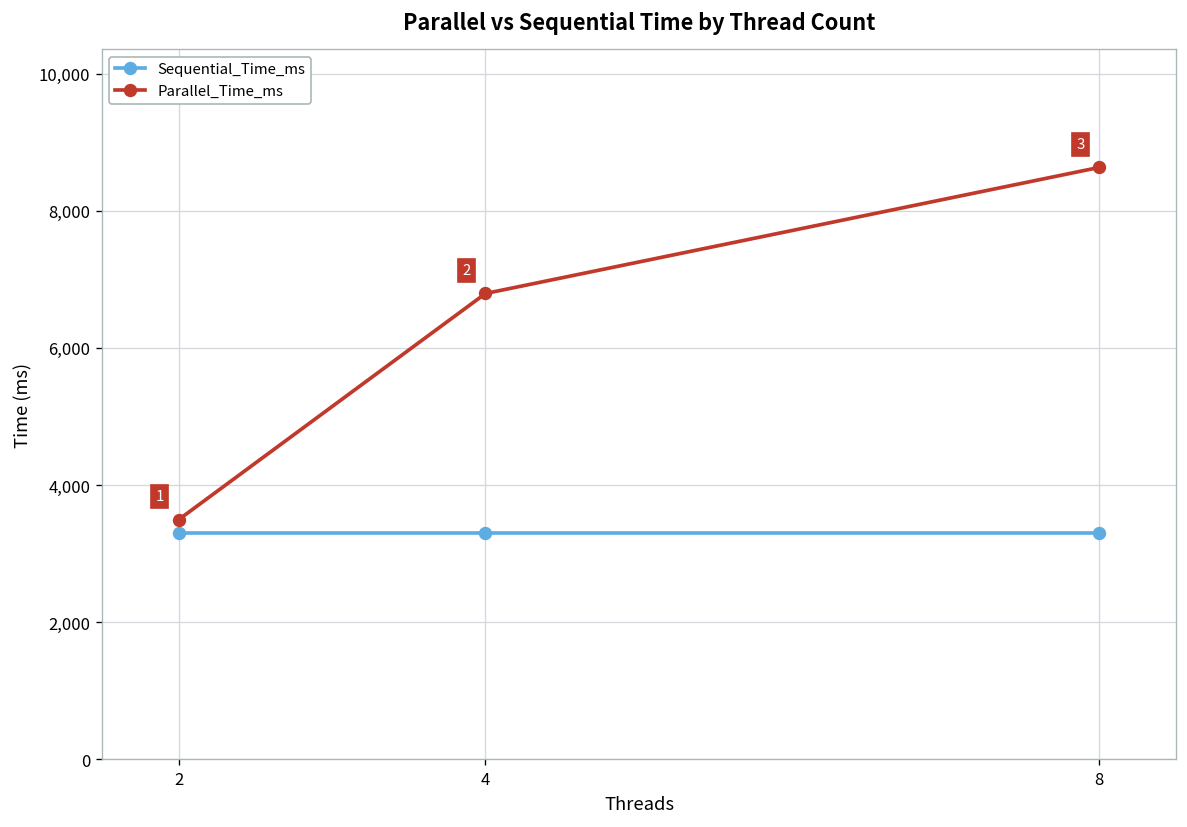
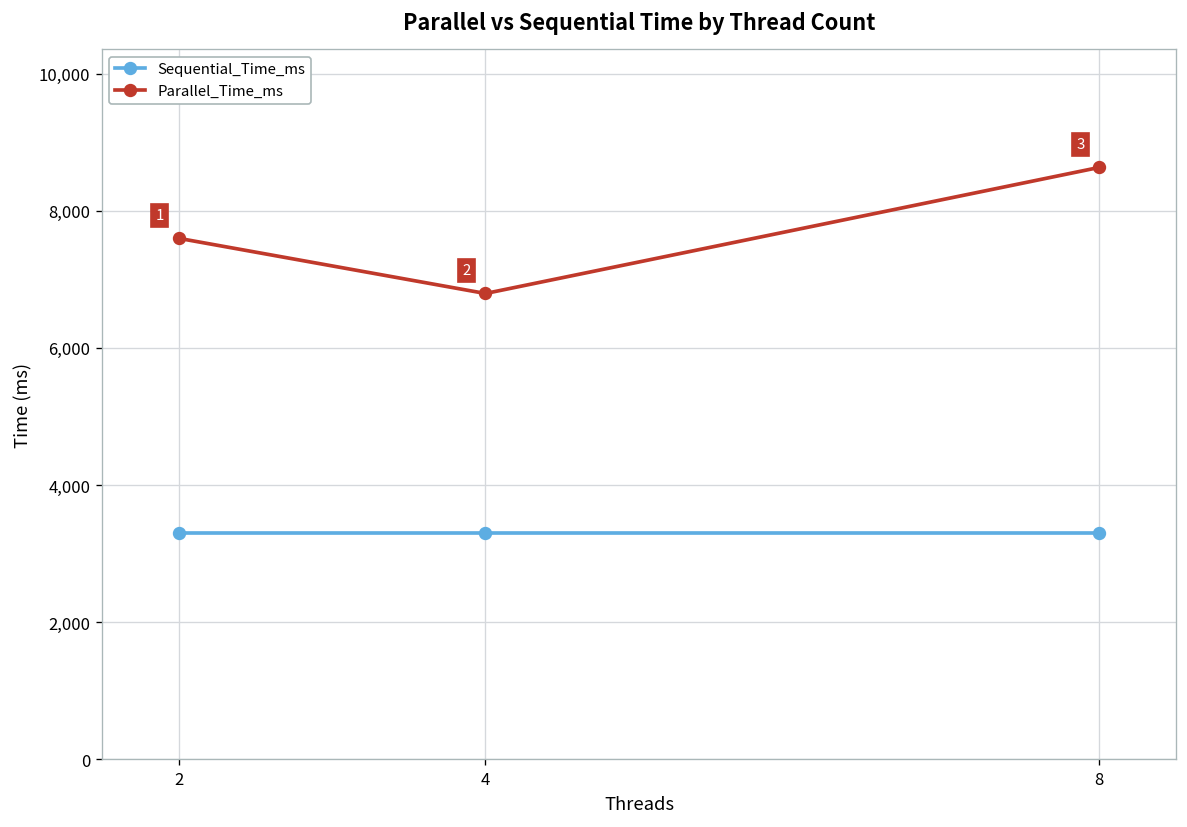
Parallel_Time_ms, 2: 3,500 -> 7,600
